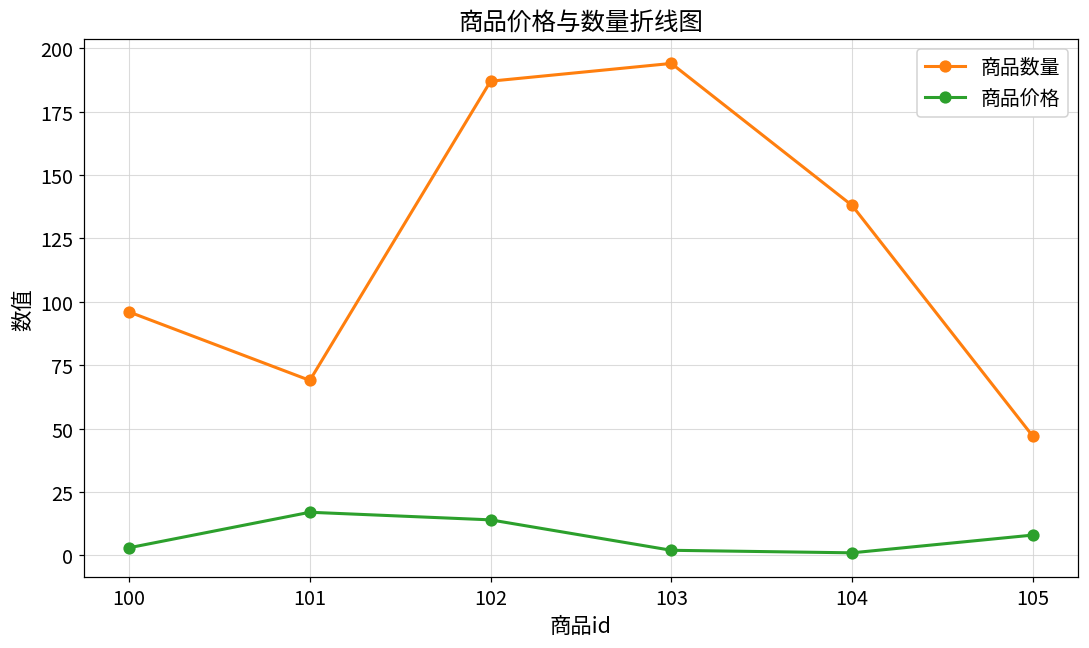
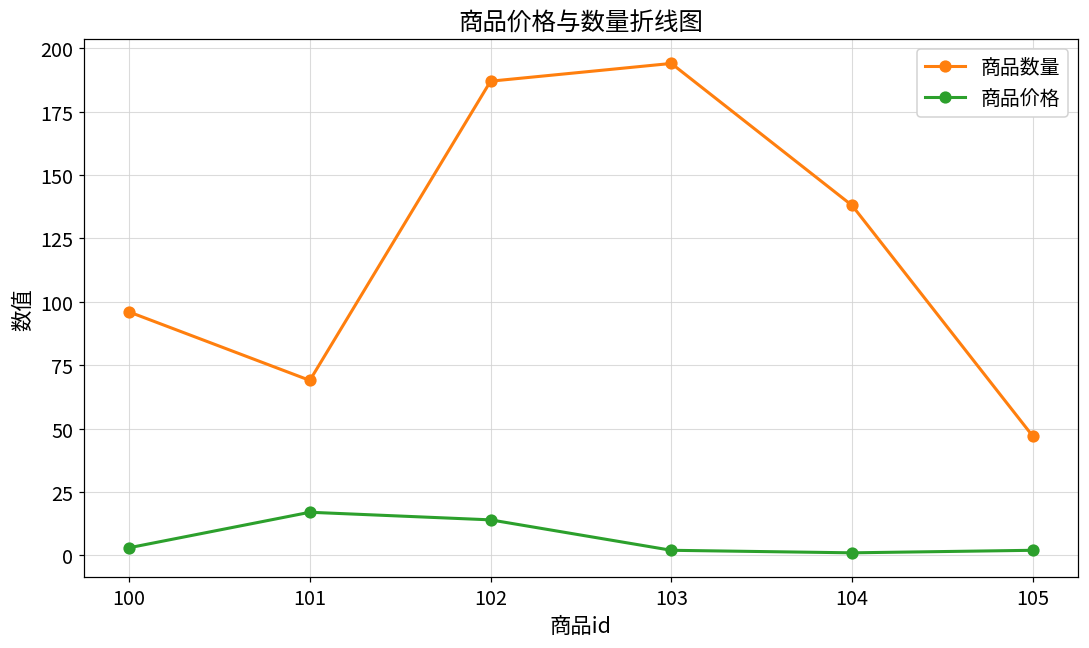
商品价格, 105: 8 -> 2
